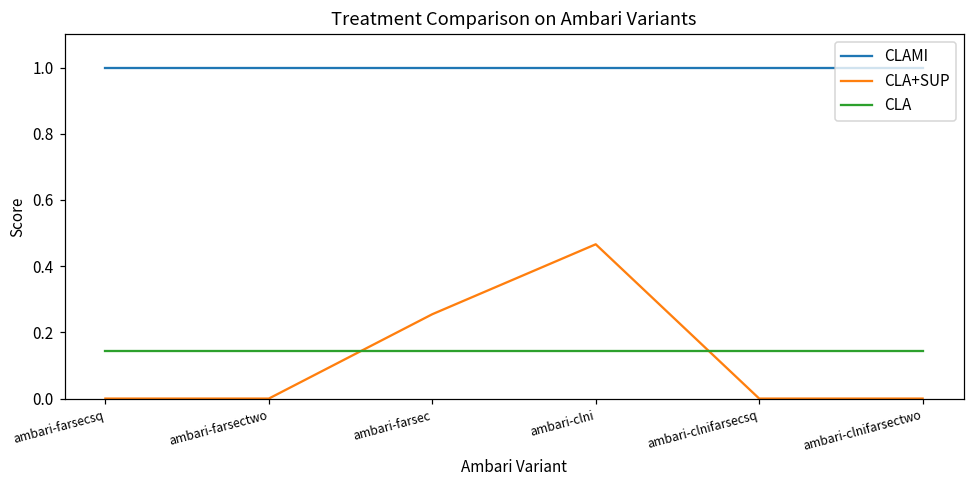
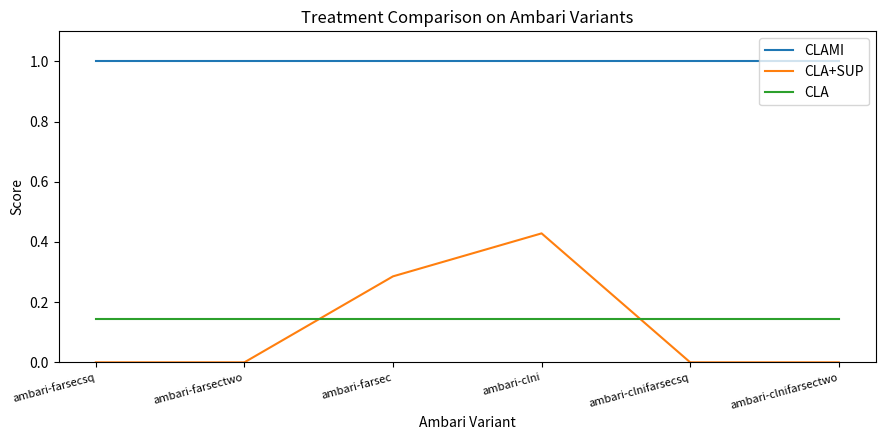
CLA+SUP, ambari-farsec: 0.25 -> 0.29
CLA+SUP, ambari-clni: 0.47 -> 0.43
